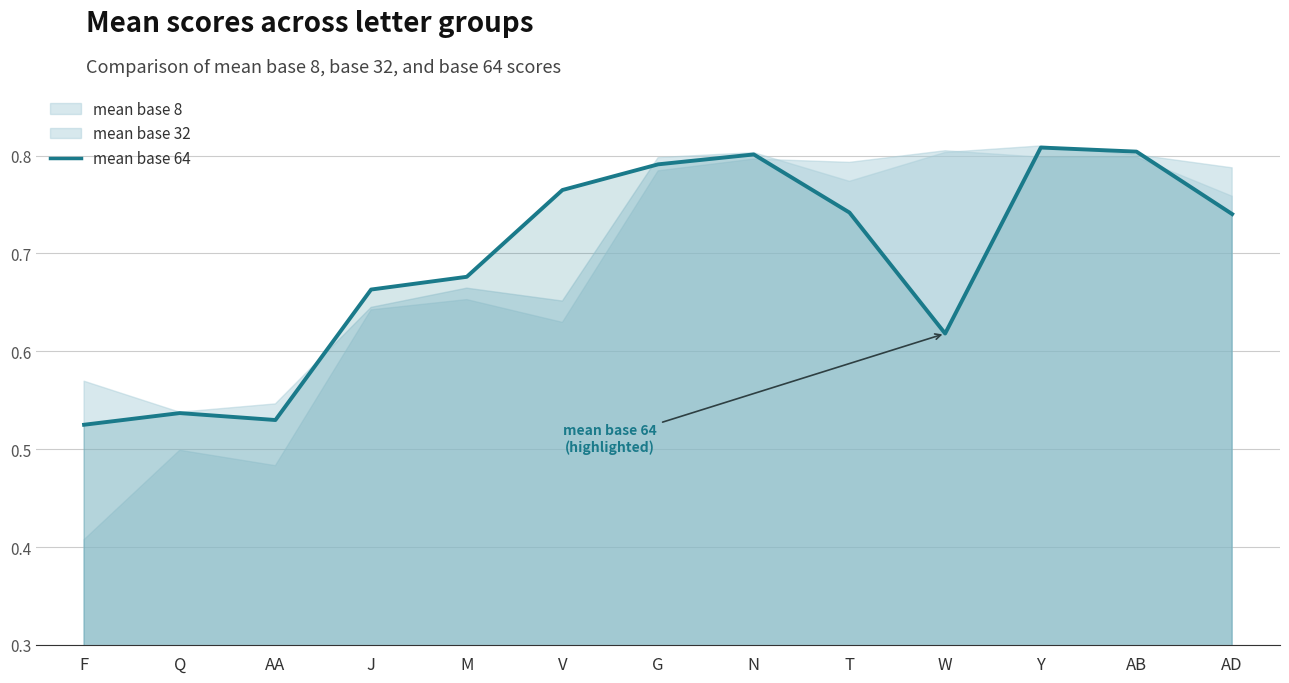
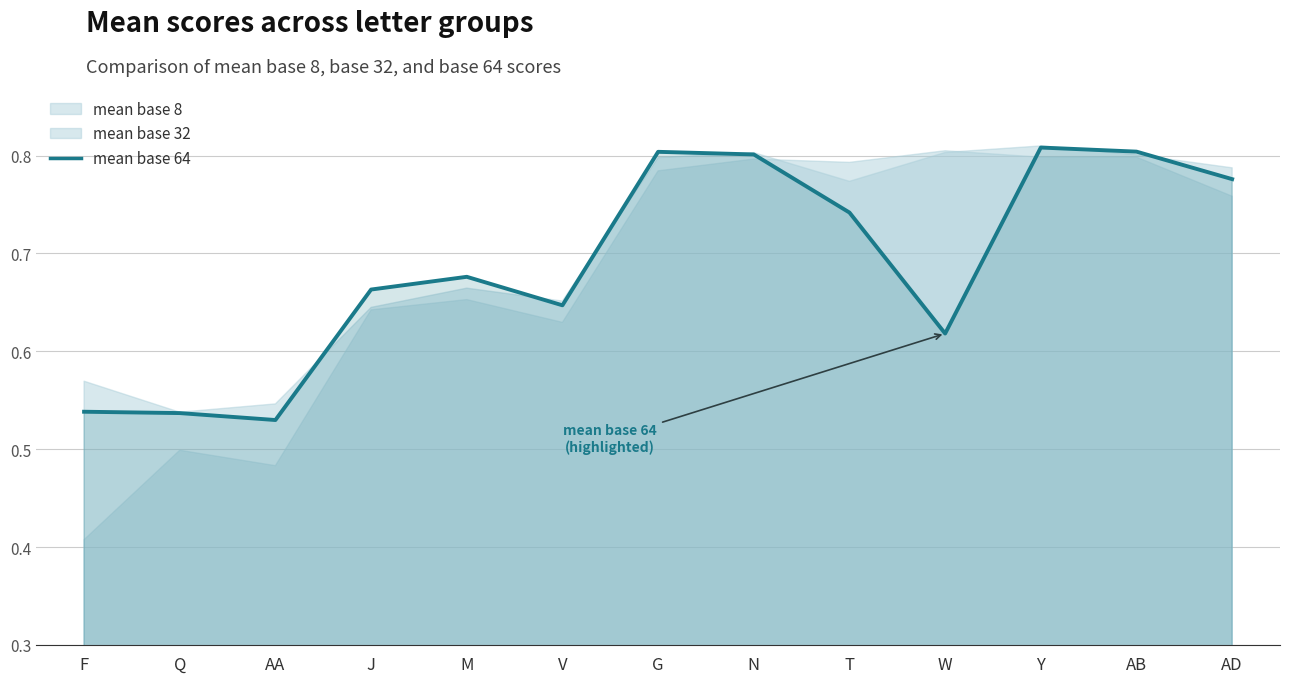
mean base 64, F: 0.52 -> 0.54
mean base 64, V: 0.76 -> 0.65
mean base 64, G: 0.79 -> 0.80
mean base 64, AD: 0.74 -> 0.78
